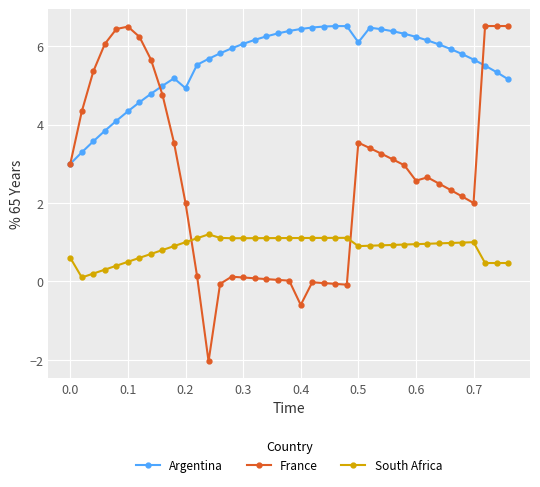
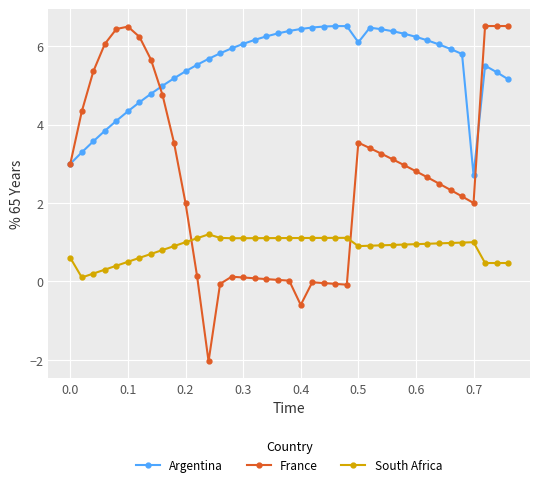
Argentina, 0.2: 4.9 -> 5.4
France, 0.6: 2.6 -> 2.8
Argentina, 0.7: 5.7 -> 2.7
